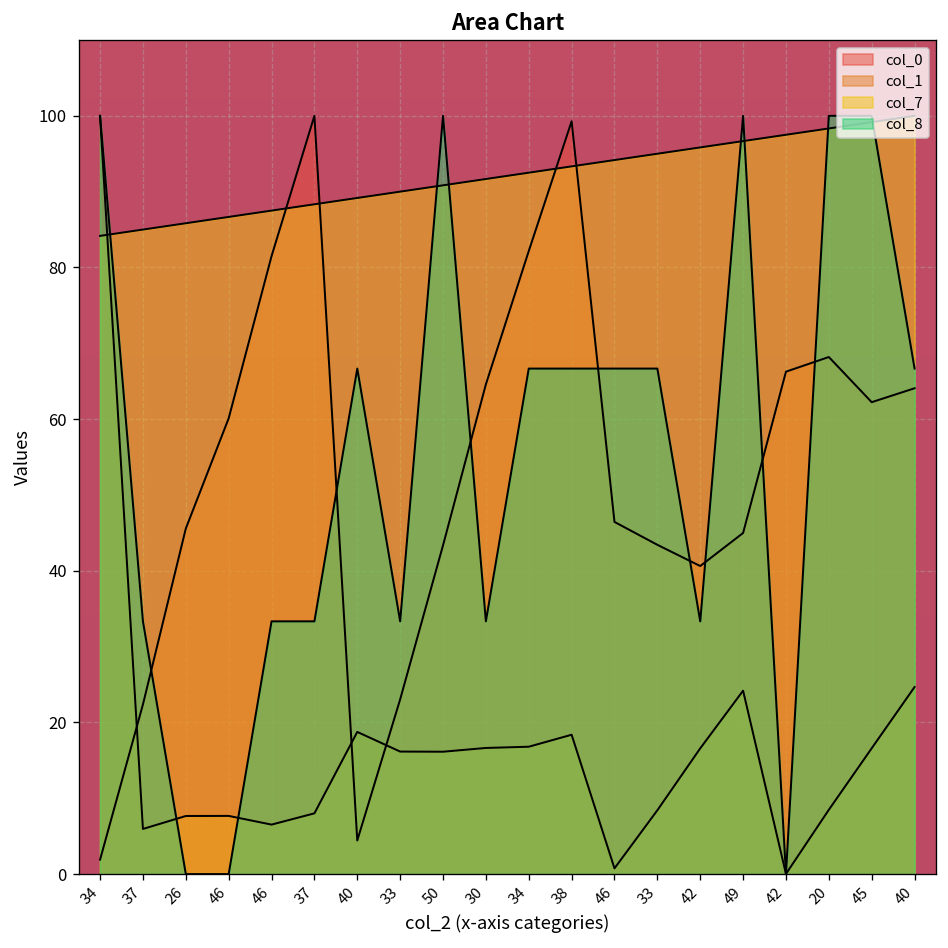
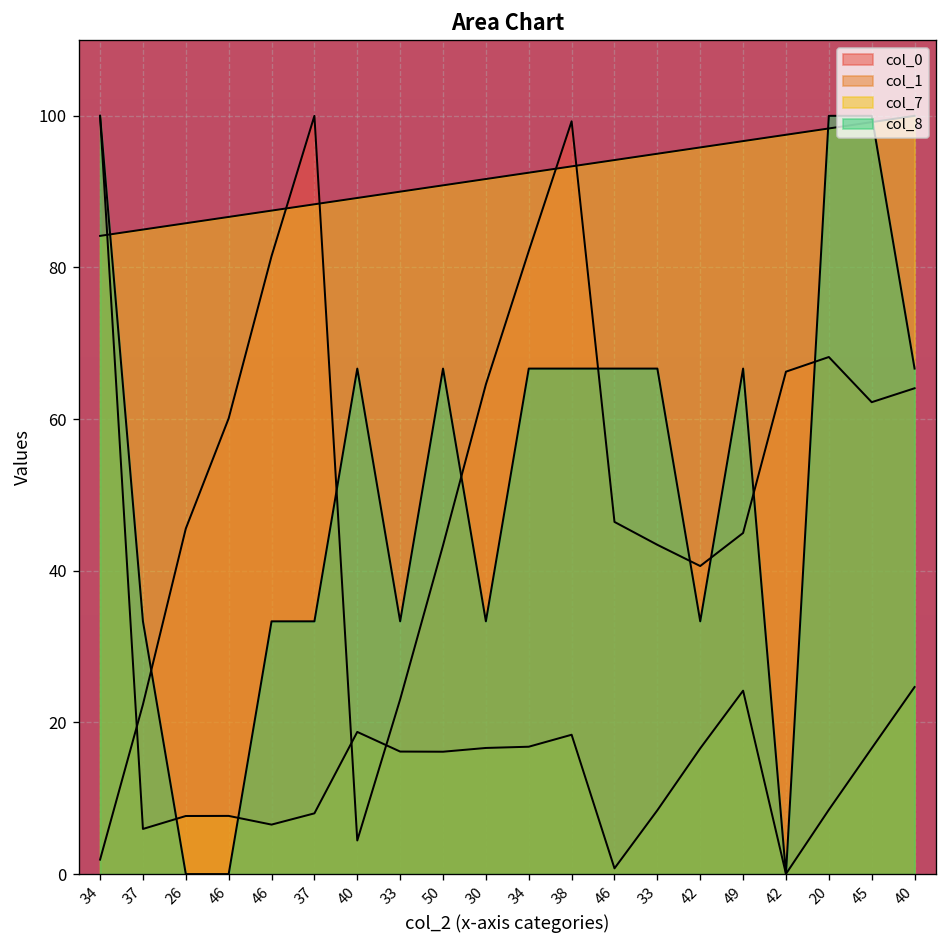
col_8, 50: 100 -> 67
col_8, 49: 100 -> 67
